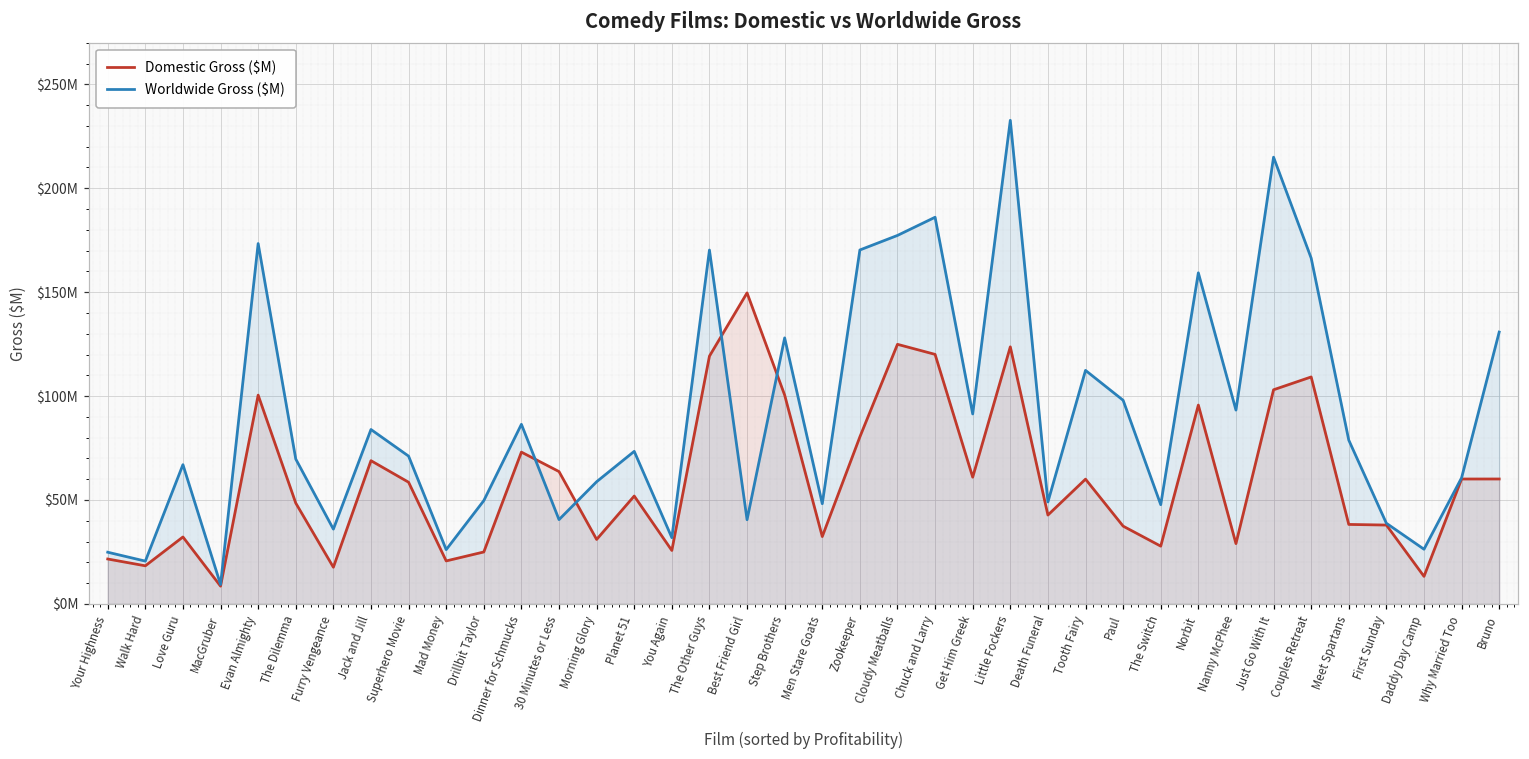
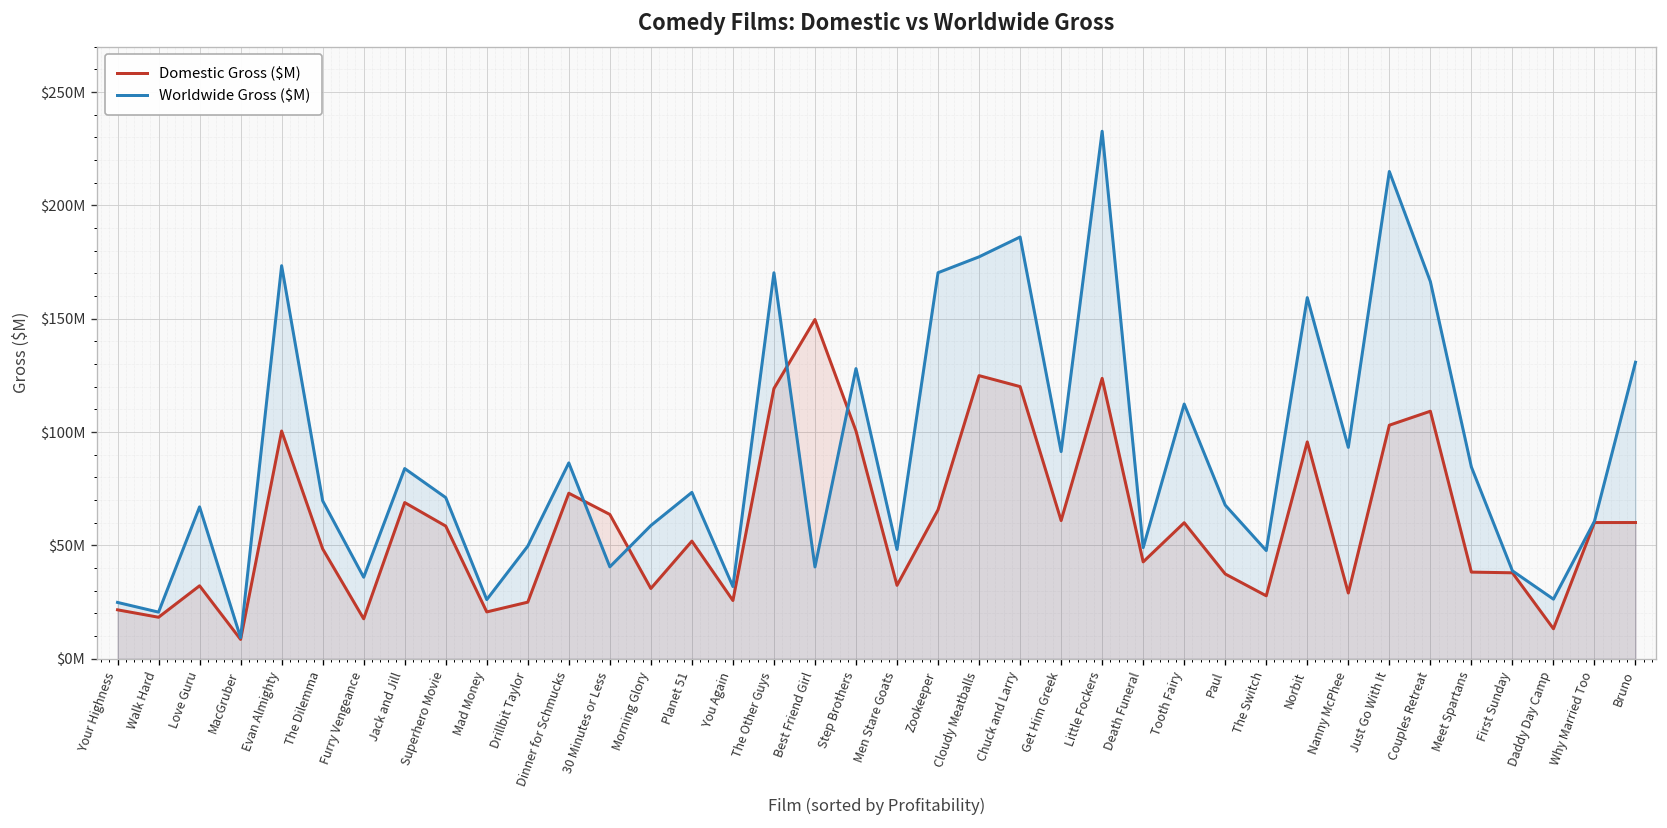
Domestic Gross ($M), Zookeeper: $80000000 -> $66000000
Worldwide Gross ($M), Paul: $98000000 -> $68000000
Worldwide Gross ($M), Meet Spartans: $79000000 -> $85000000
